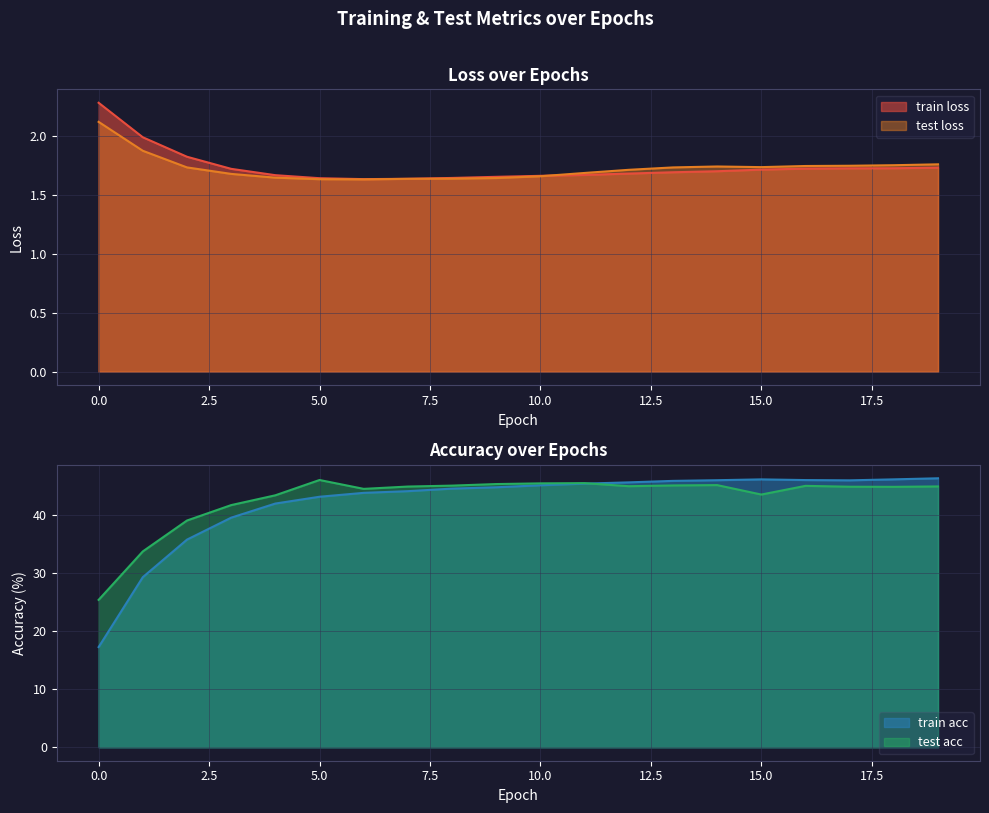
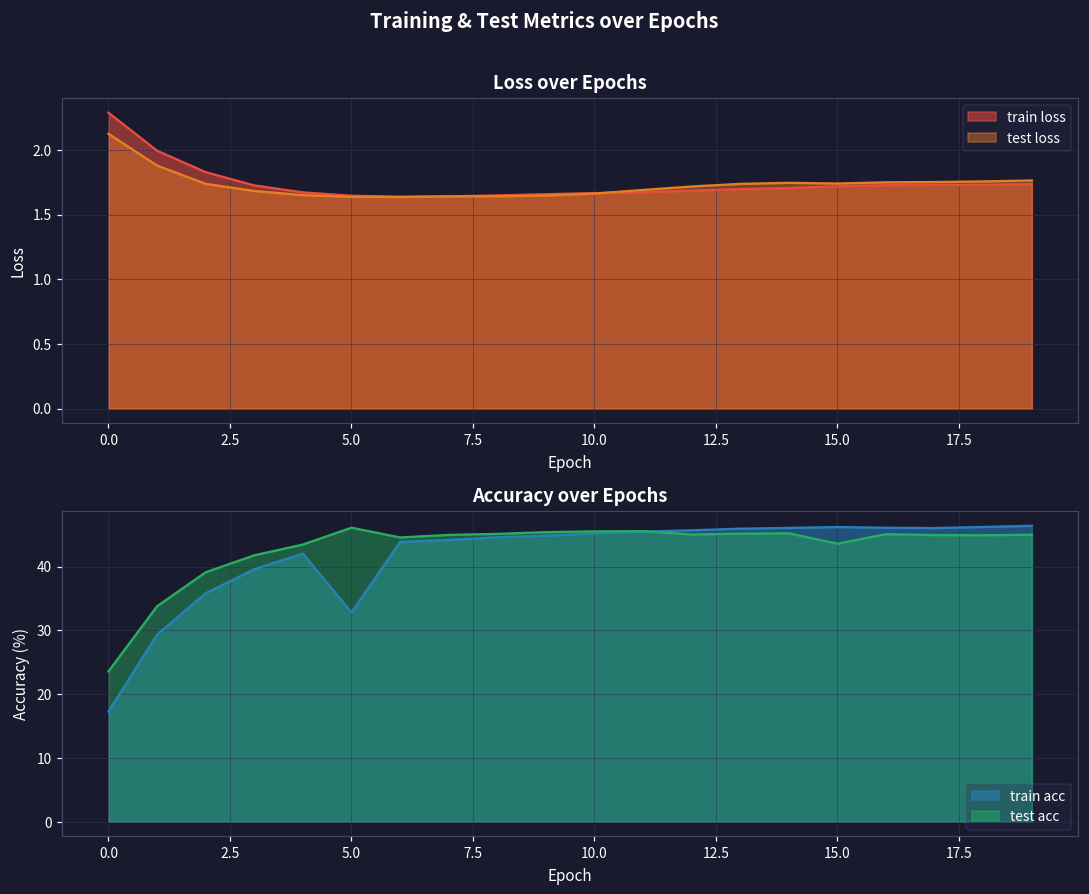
Accuracy over Epochs, test acc, 0.0: 25 -> 24
Accuracy over Epochs, train acc, 5.0: 43 -> 33
